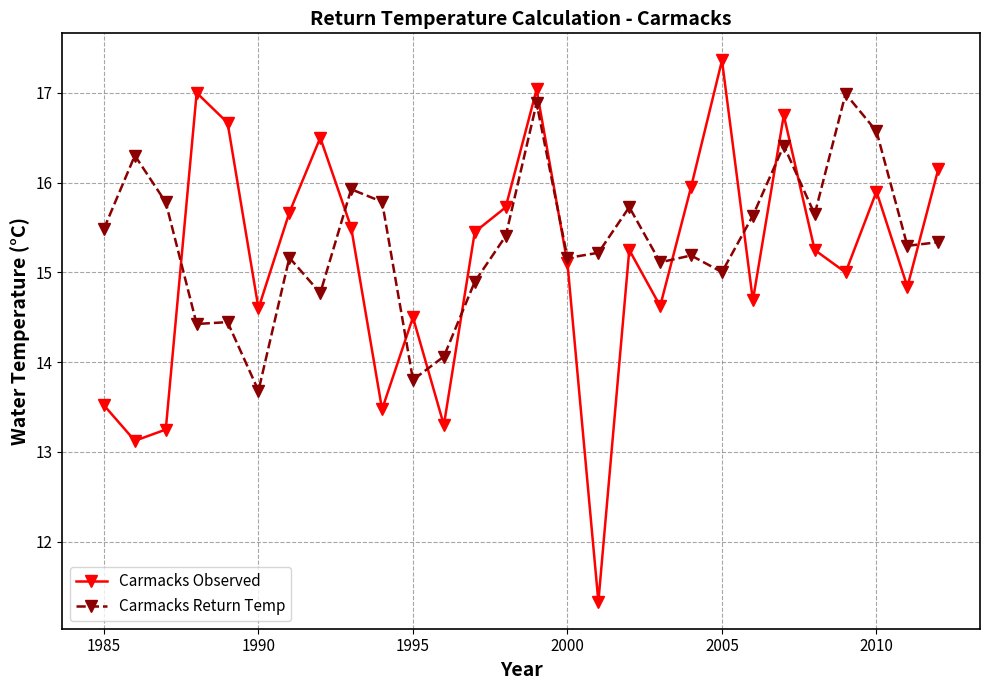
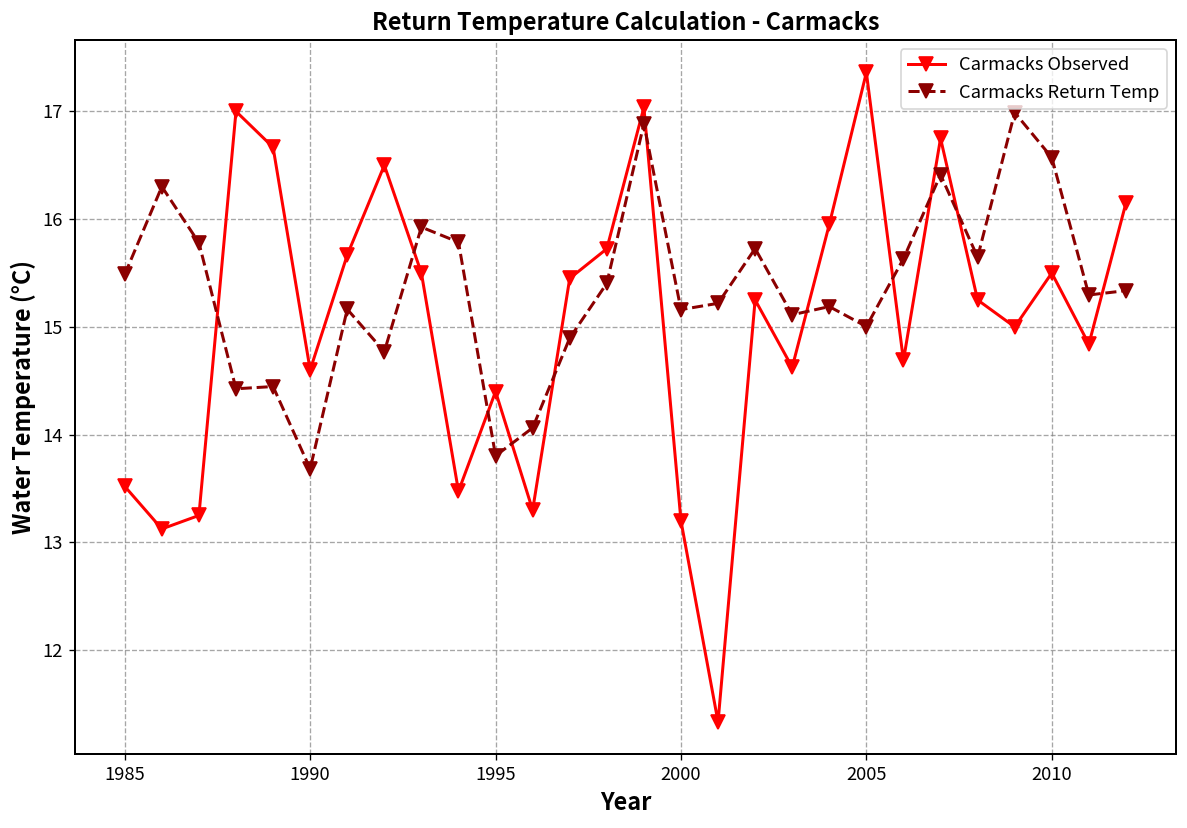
Carmacks Observed, 1995: 14.5 -> 14.4
Carmacks Observed, 2000: 15.1 -> 13.2
Carmacks Observed, 2010: 15.9 -> 15.5
